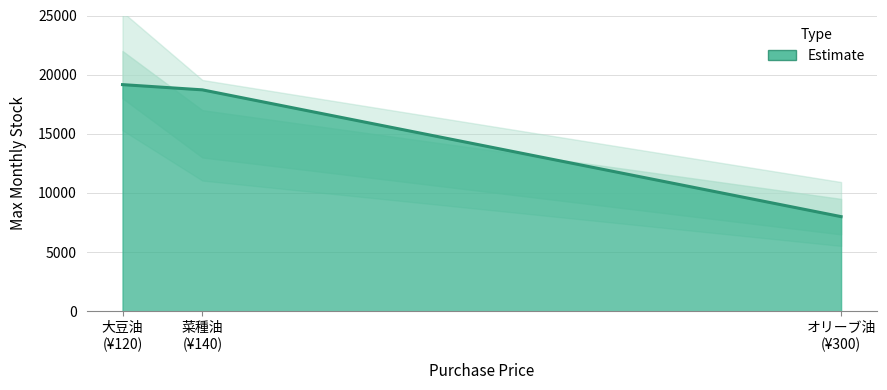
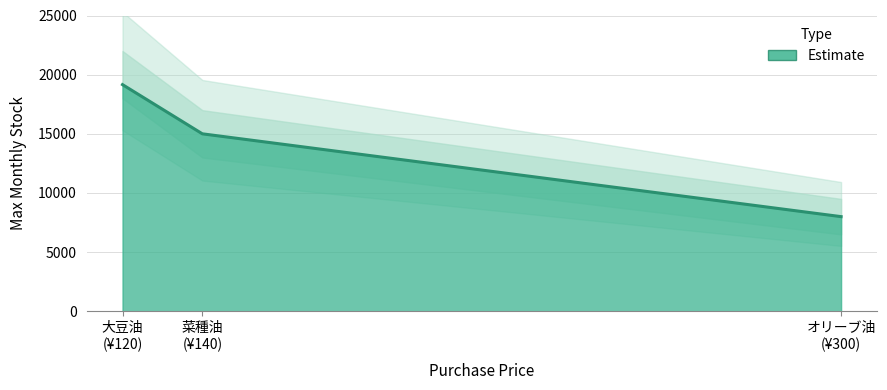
Estimate, 菜種油 (¥140): 18700 -> 15000
